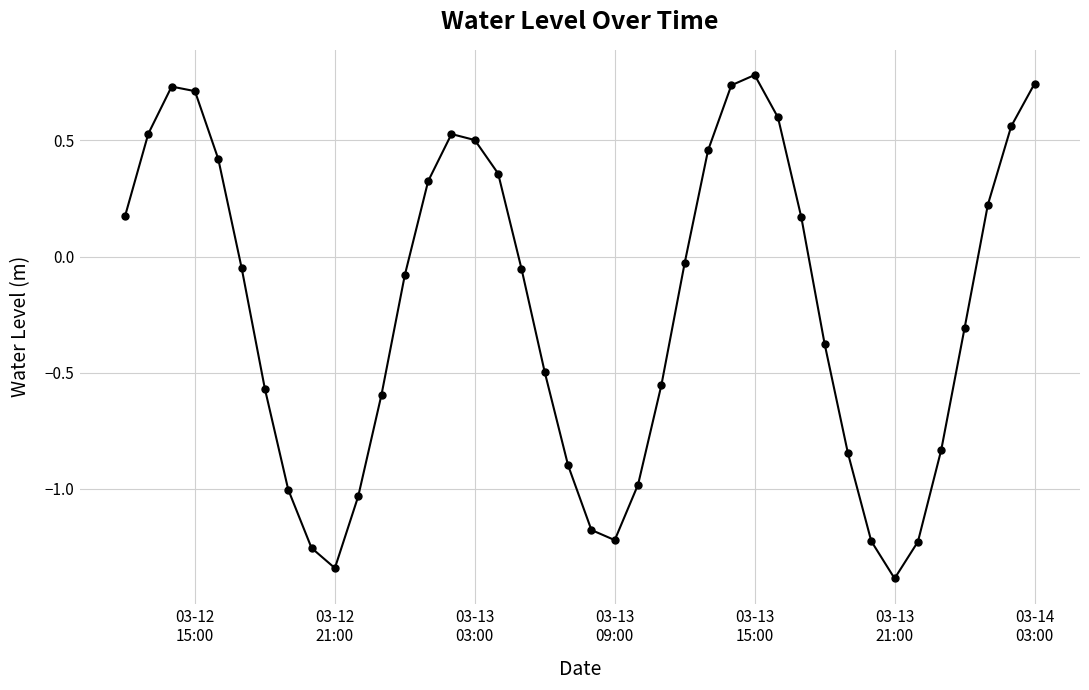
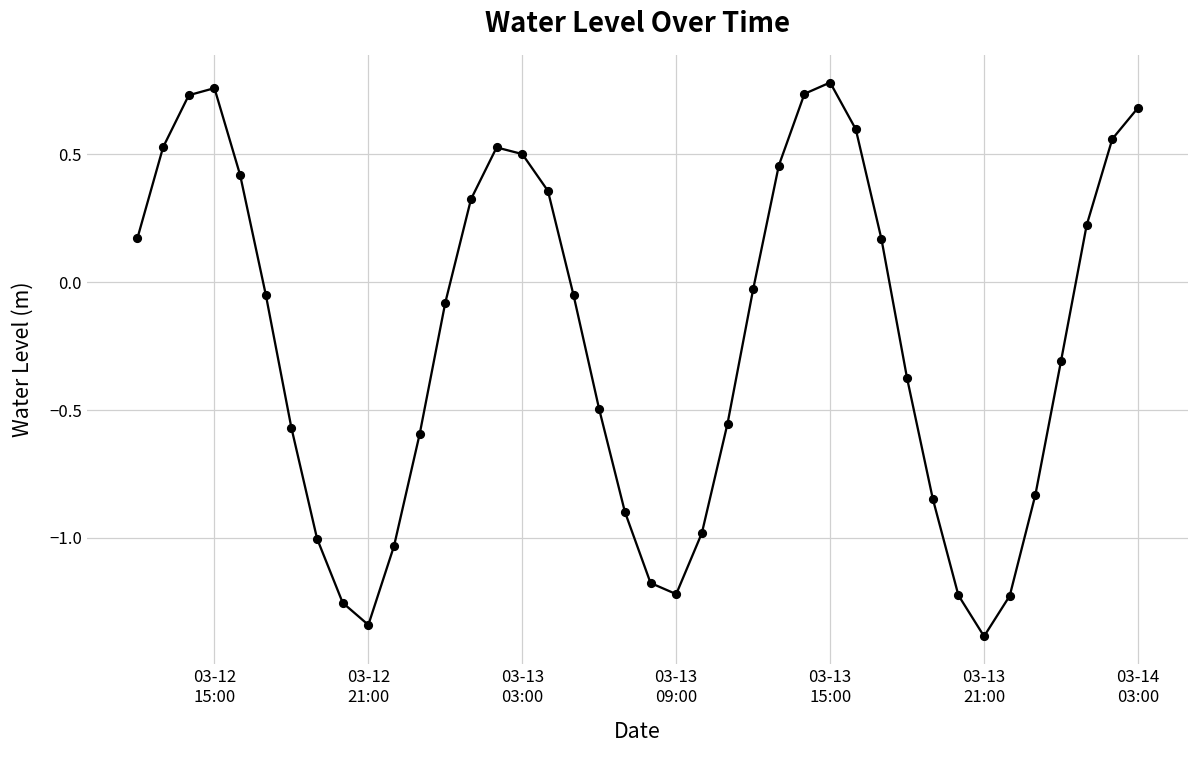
03-12 15:00: 0.71 -> 0.76
03-14 03:00: 0.74 -> 0.68
